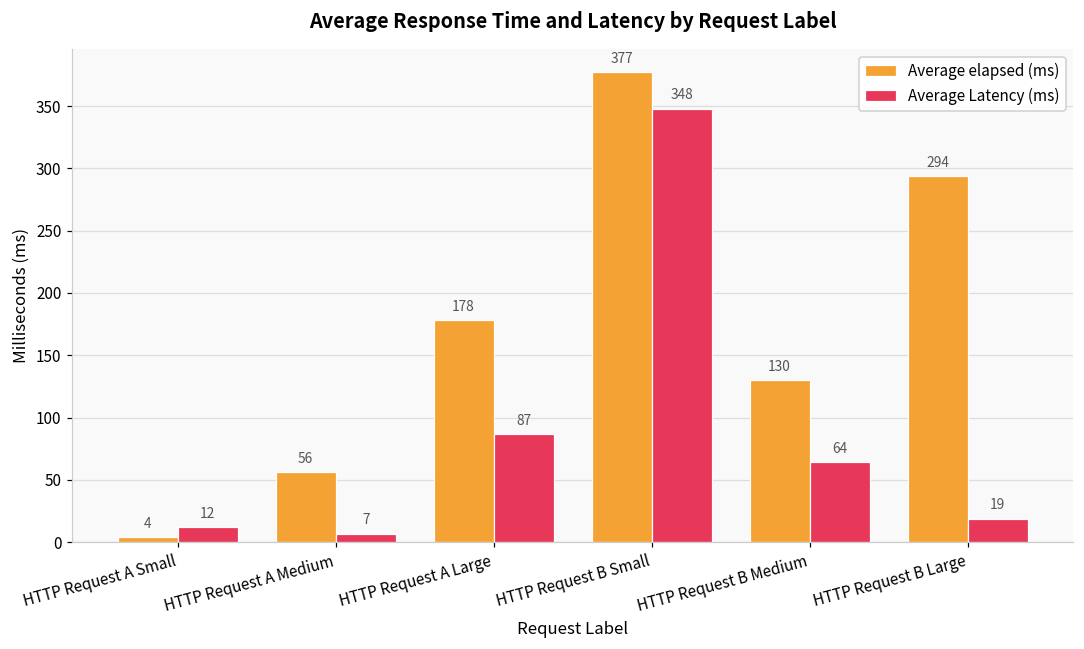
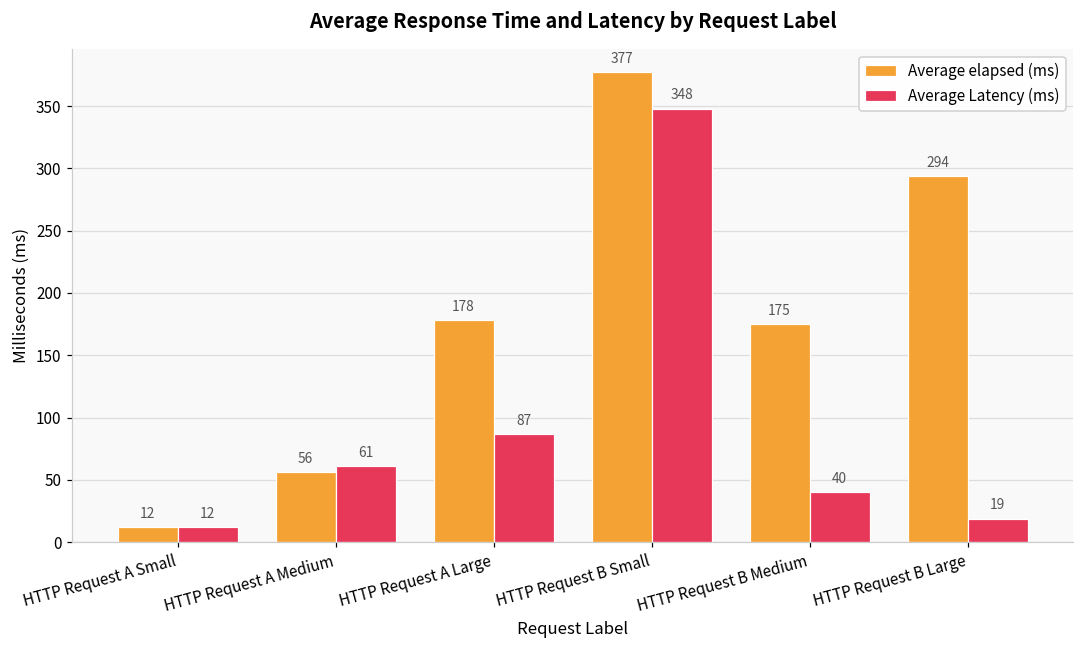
Average elapsed (ms), HTTP Request A Small: 4 -> 12
Average Latency (ms), HTTP Request A Medium: 7 -> 61
Average elapsed (ms), HTTP Request B Medium: 130 -> 175
Average Latency (ms), HTTP Request B Medium: 64 -> 40
